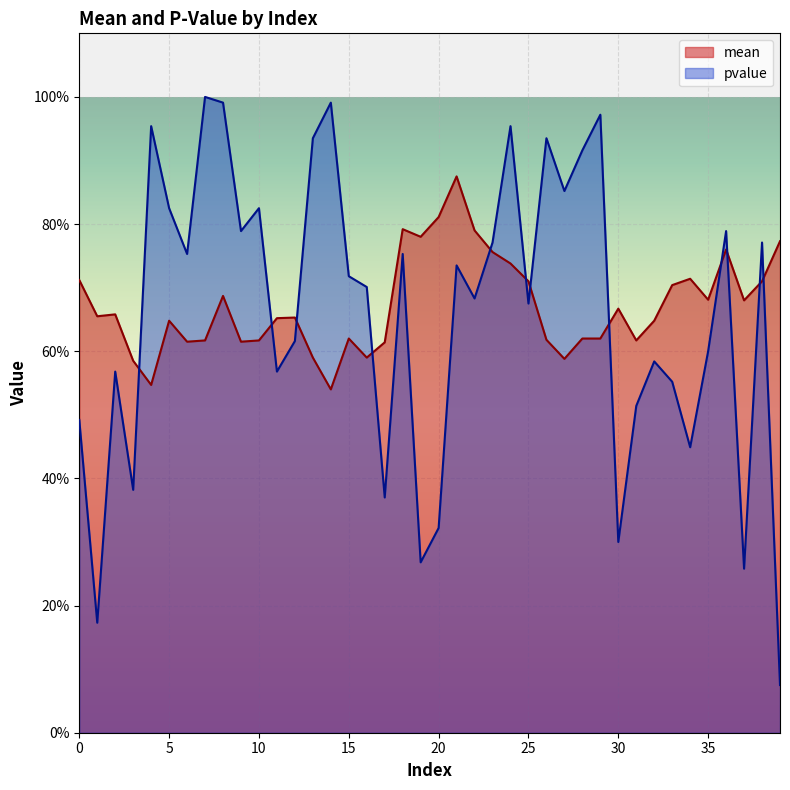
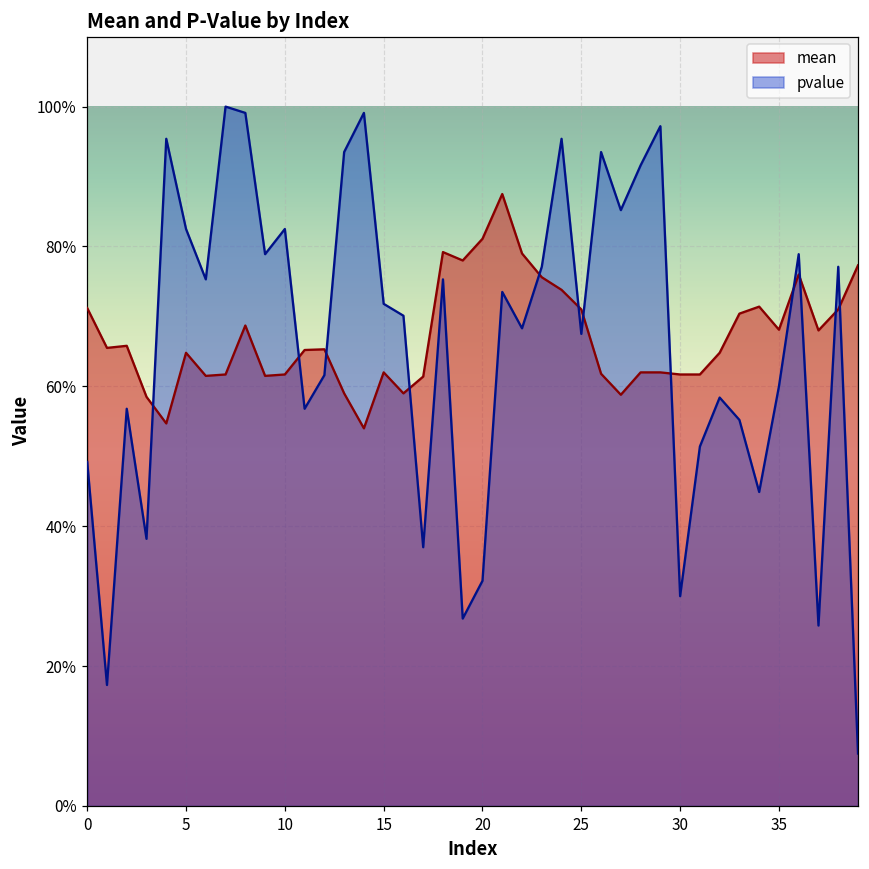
mean, 30: 67% -> 62%
